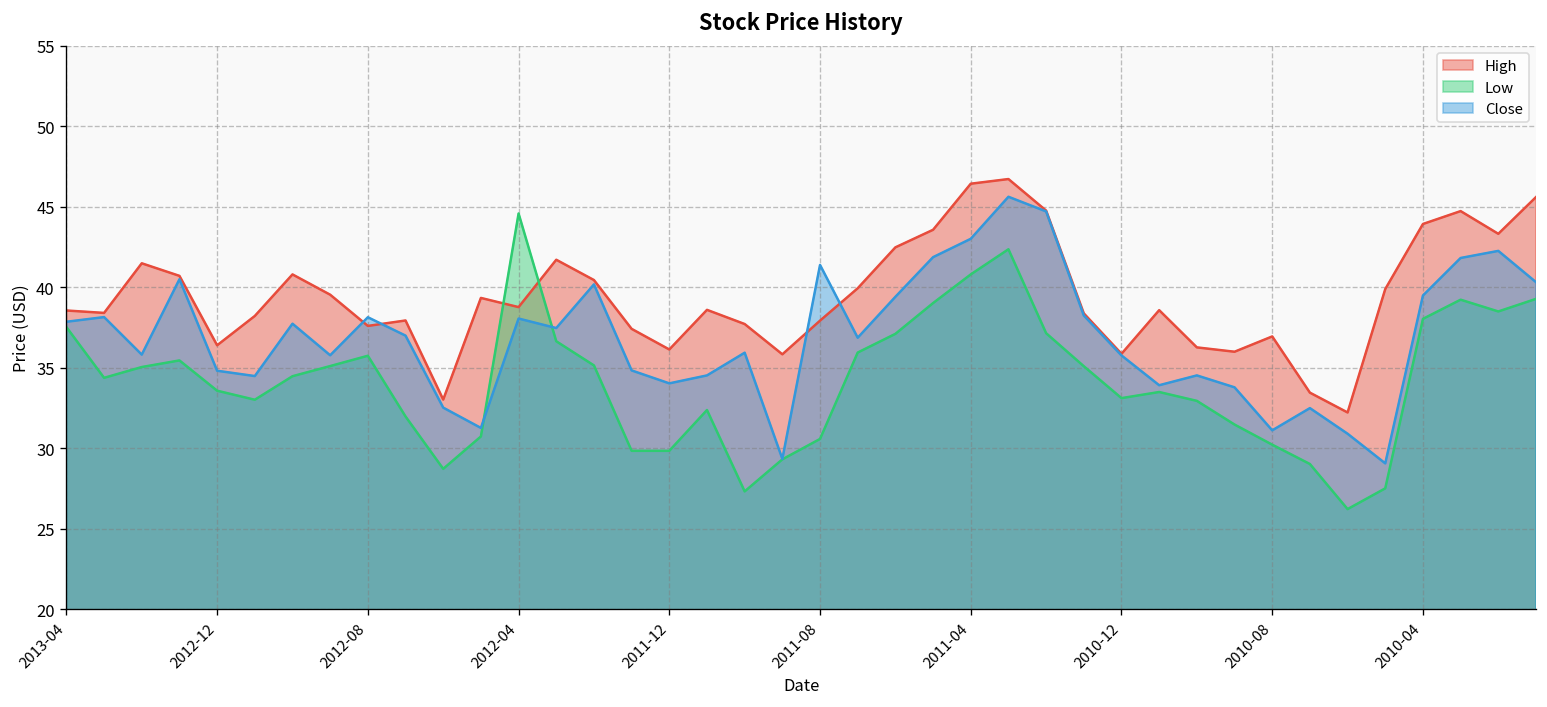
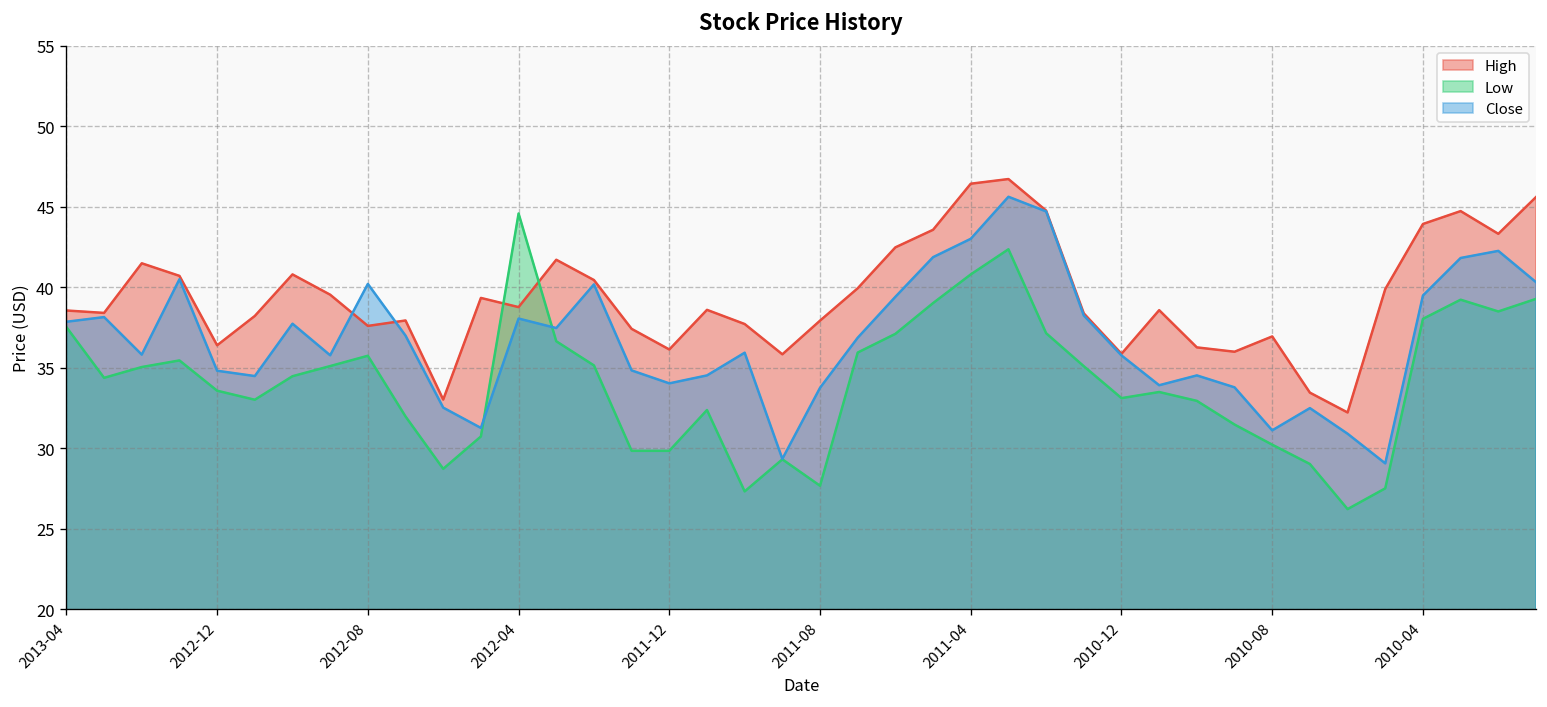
Close, 2012-08: 38.1 -> 40.2
Low, 2011-08: 30.6 -> 27.7
Close, 2011-08: 41.4 -> 33.8
